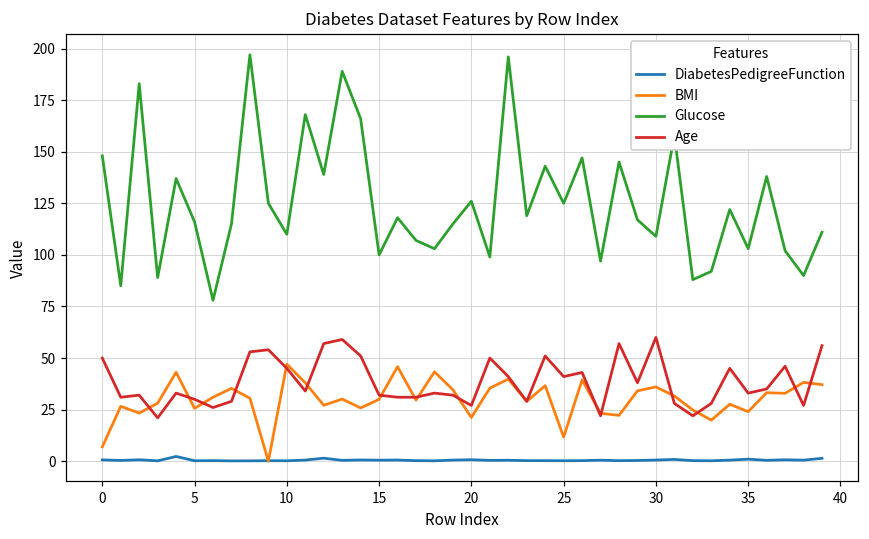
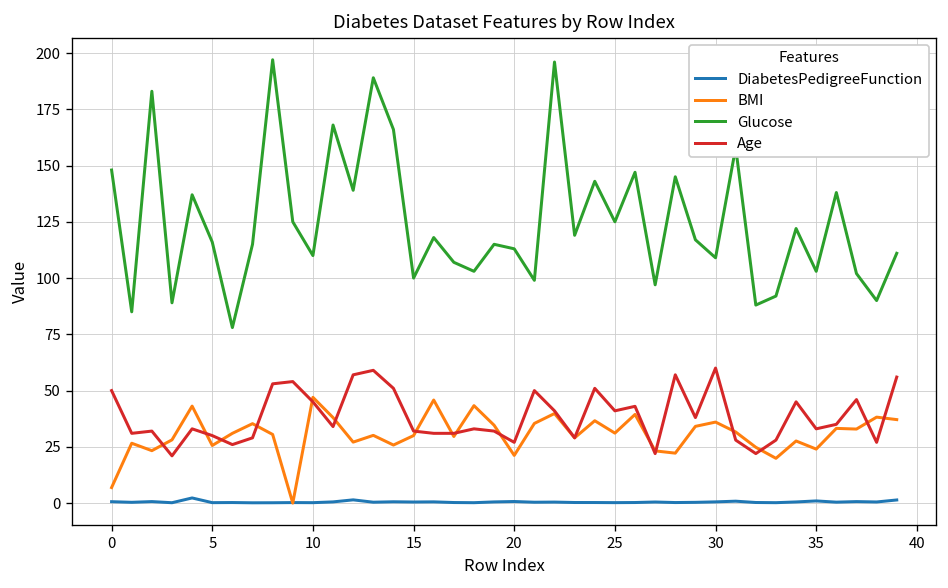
Glucose, 20: 126 -> 113
BMI, 25: 12 -> 31
